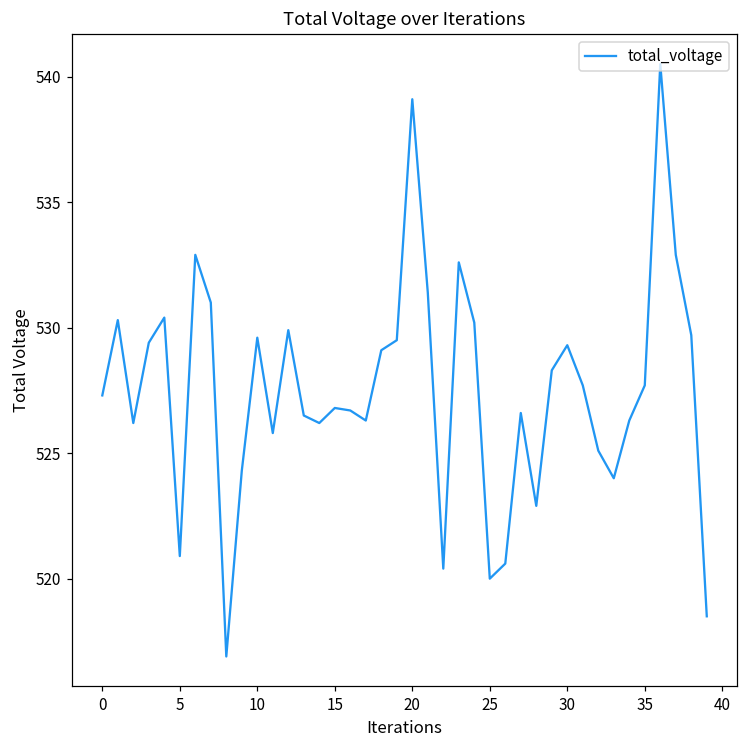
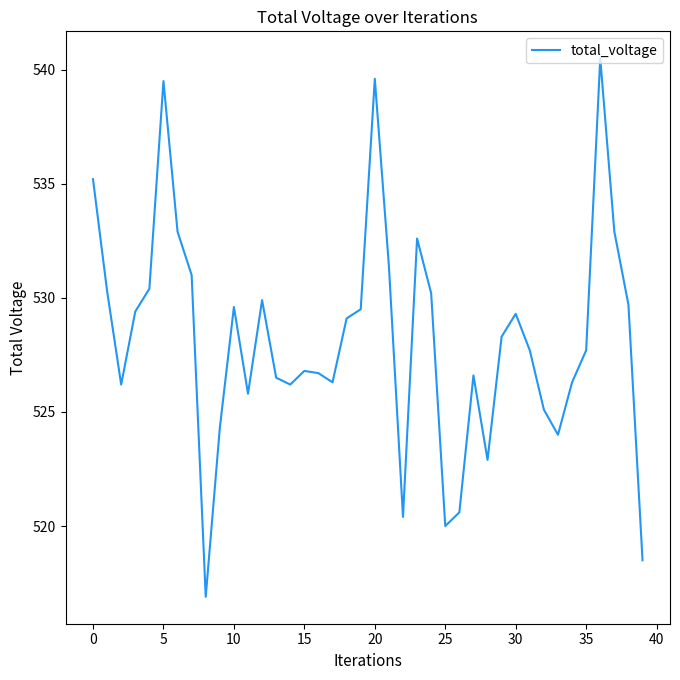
0: 527.3 -> 535.2
5: 520.9 -> 539.5
20: 539.1 -> 539.6
